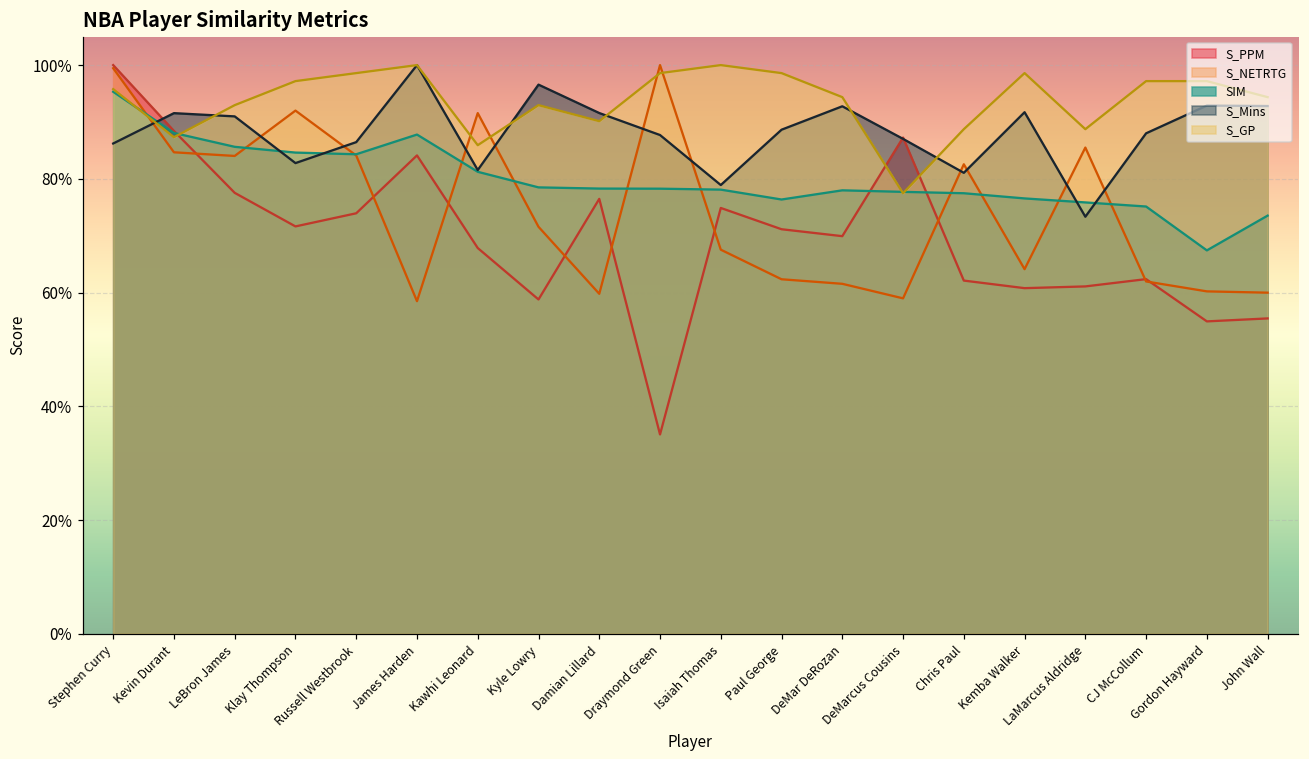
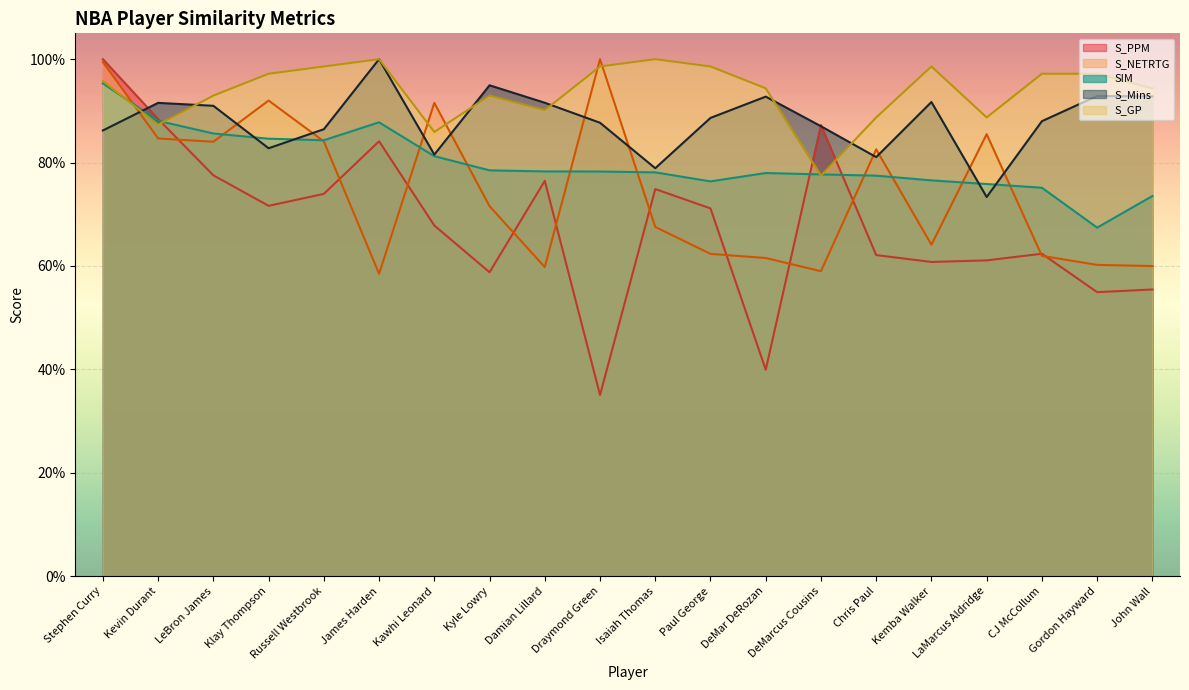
S_Mins, Kyle Lowry: 97% -> 95%
S_PPM, DeMar DeRozan: 70% -> 40%
